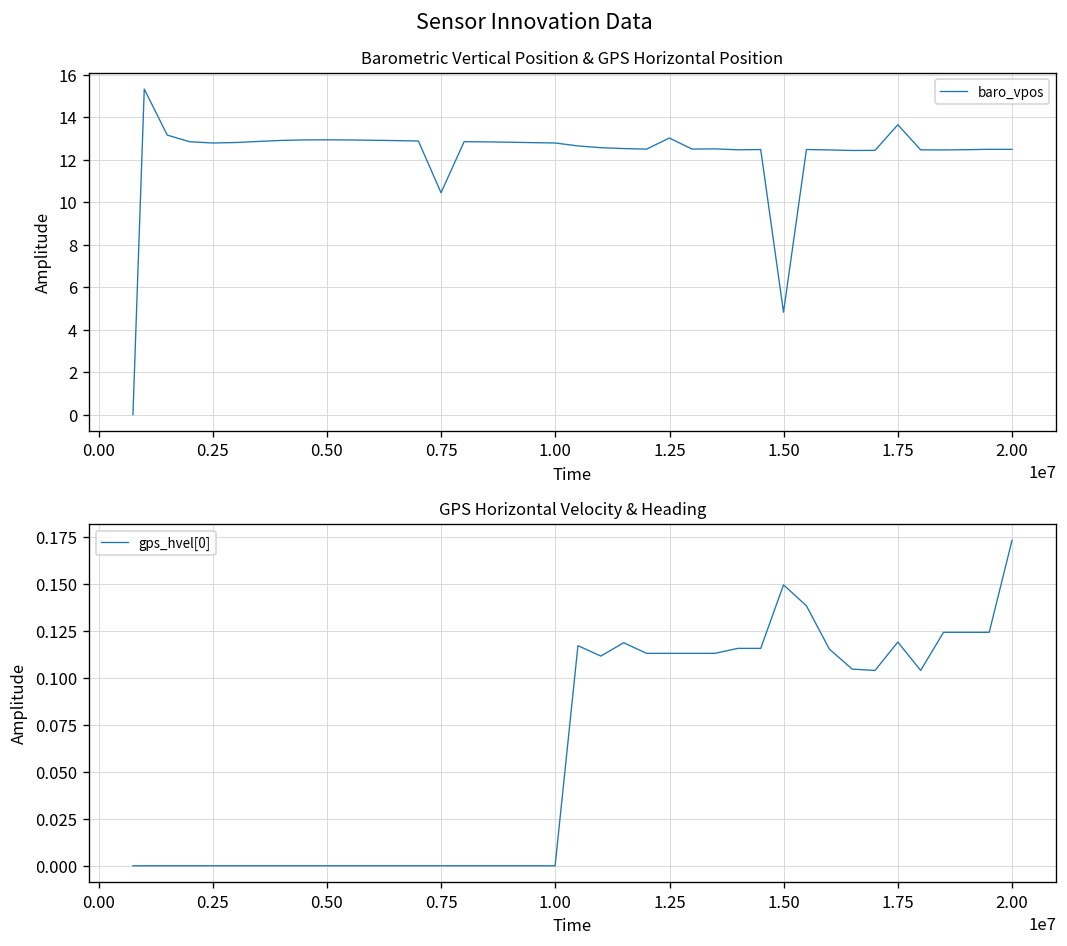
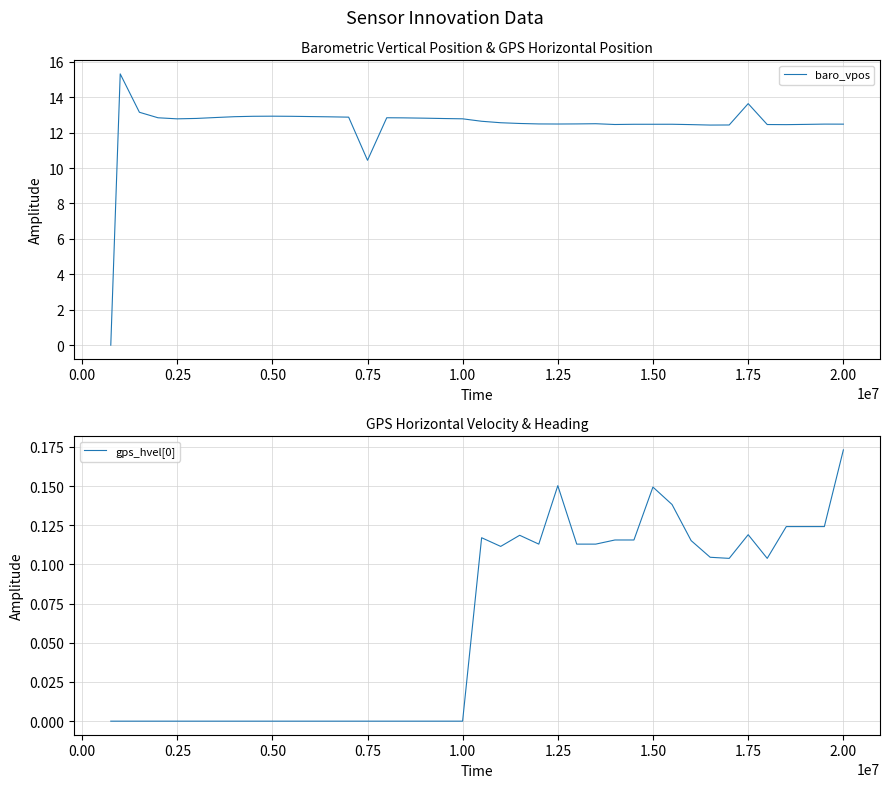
Barometric Vertical Position & GPS Horizontal Position, 1.25: 13.0 -> 12.5
Barometric Vertical Position & GPS Horizontal Position, 1.50: 4.8 -> 12.5
GPS Horizontal Velocity & Heading, 1.25: 0.113 -> 0.150
